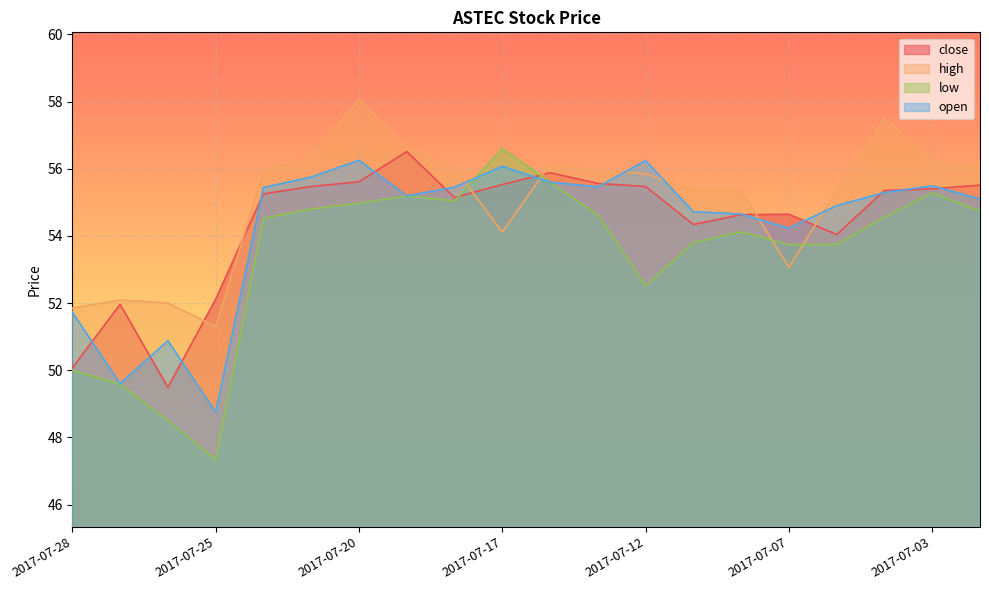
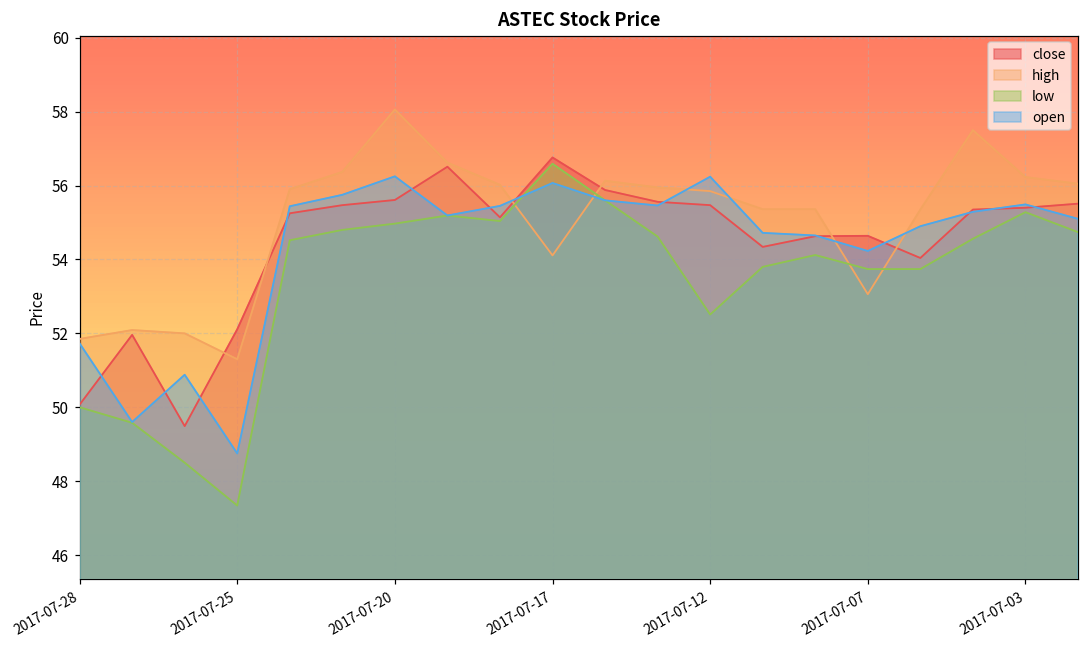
close, 2017-07-17: 55.5 -> 56.8
